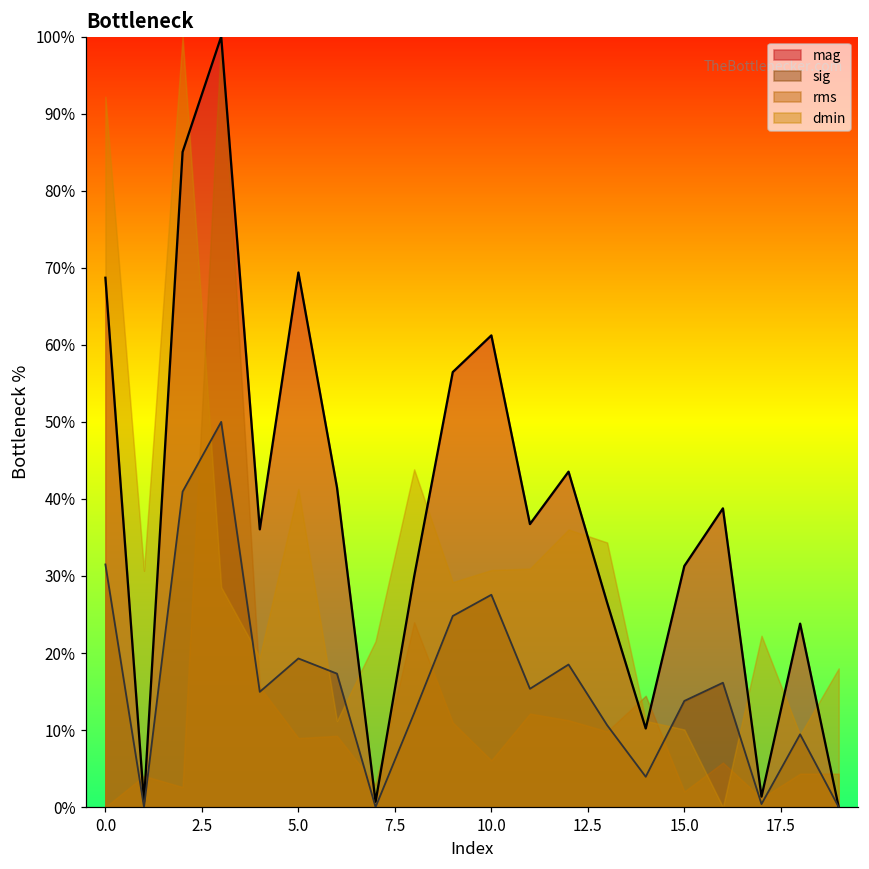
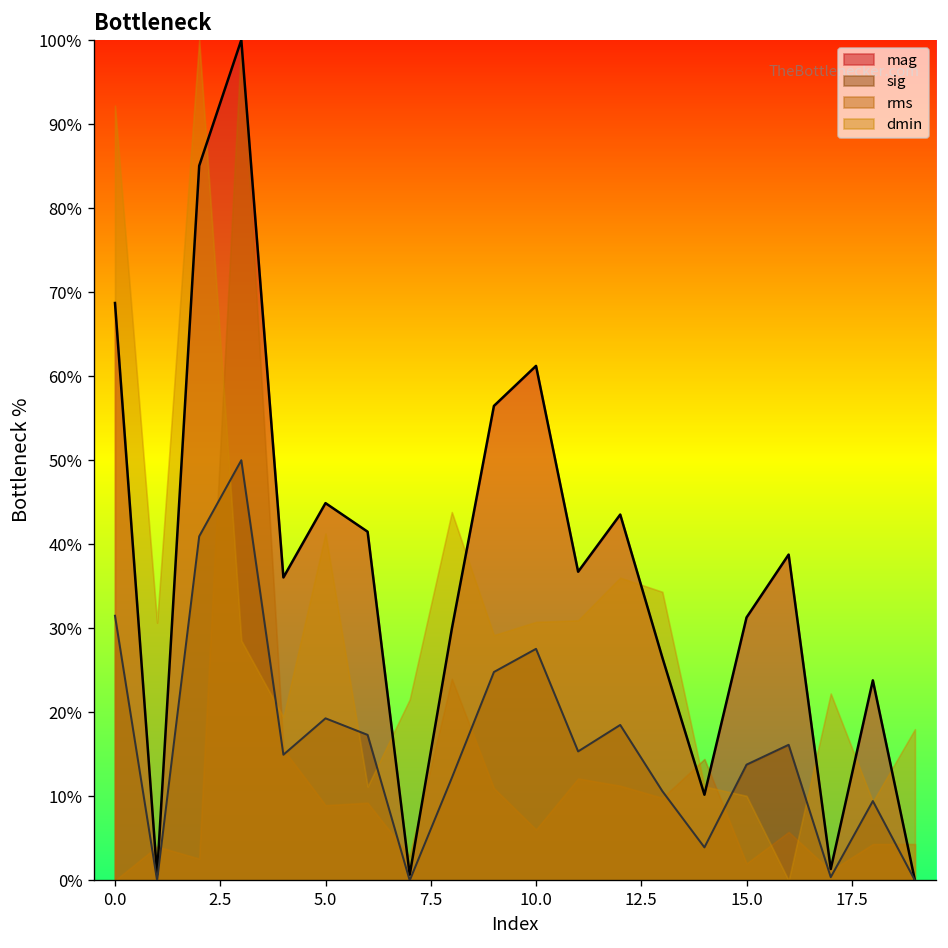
mag, 5.0: 69% -> 45%
